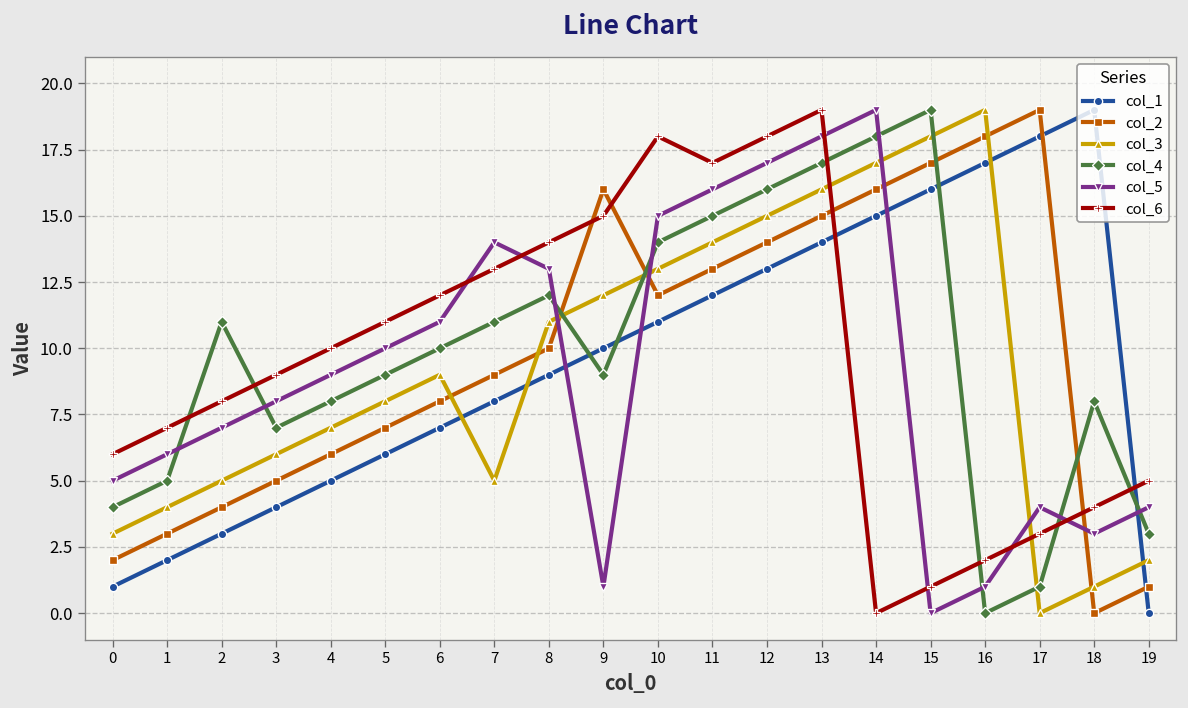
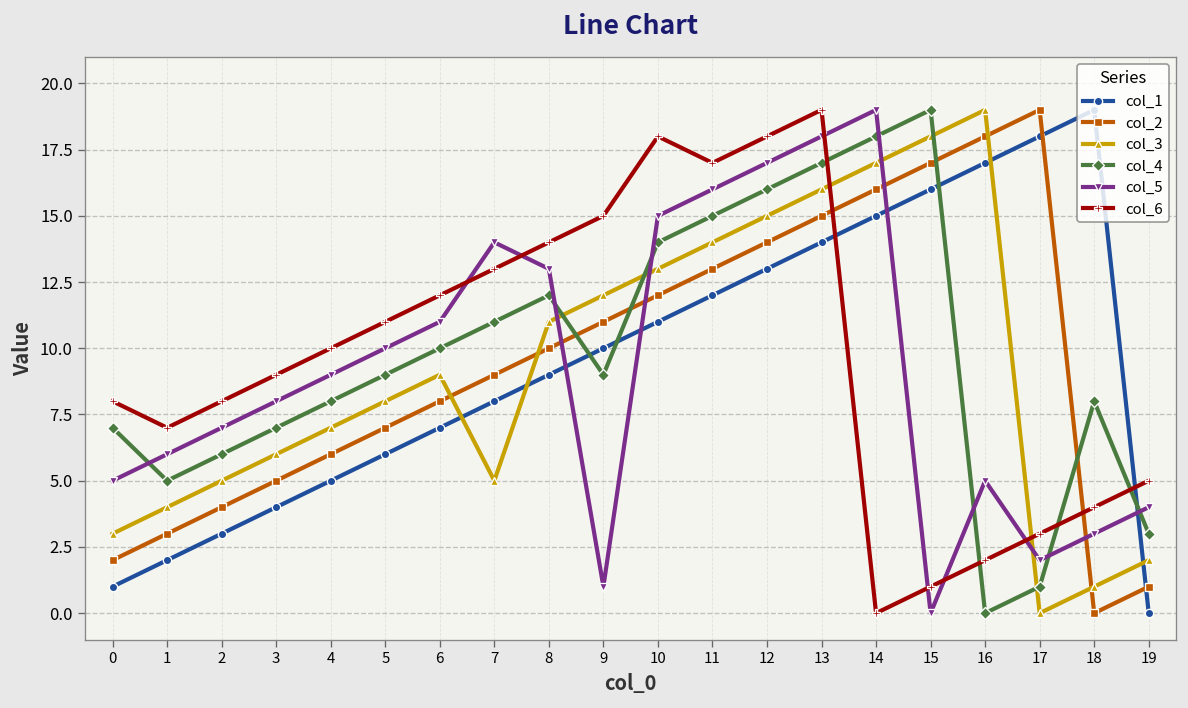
col_4, 0: 4 -> 7
col_6, 0: 6 -> 8
col_4, 2: 11 -> 6
col_2, 9: 16 -> 11
col_5, 16: 1 -> 5
col_5, 17: 4 -> 2
